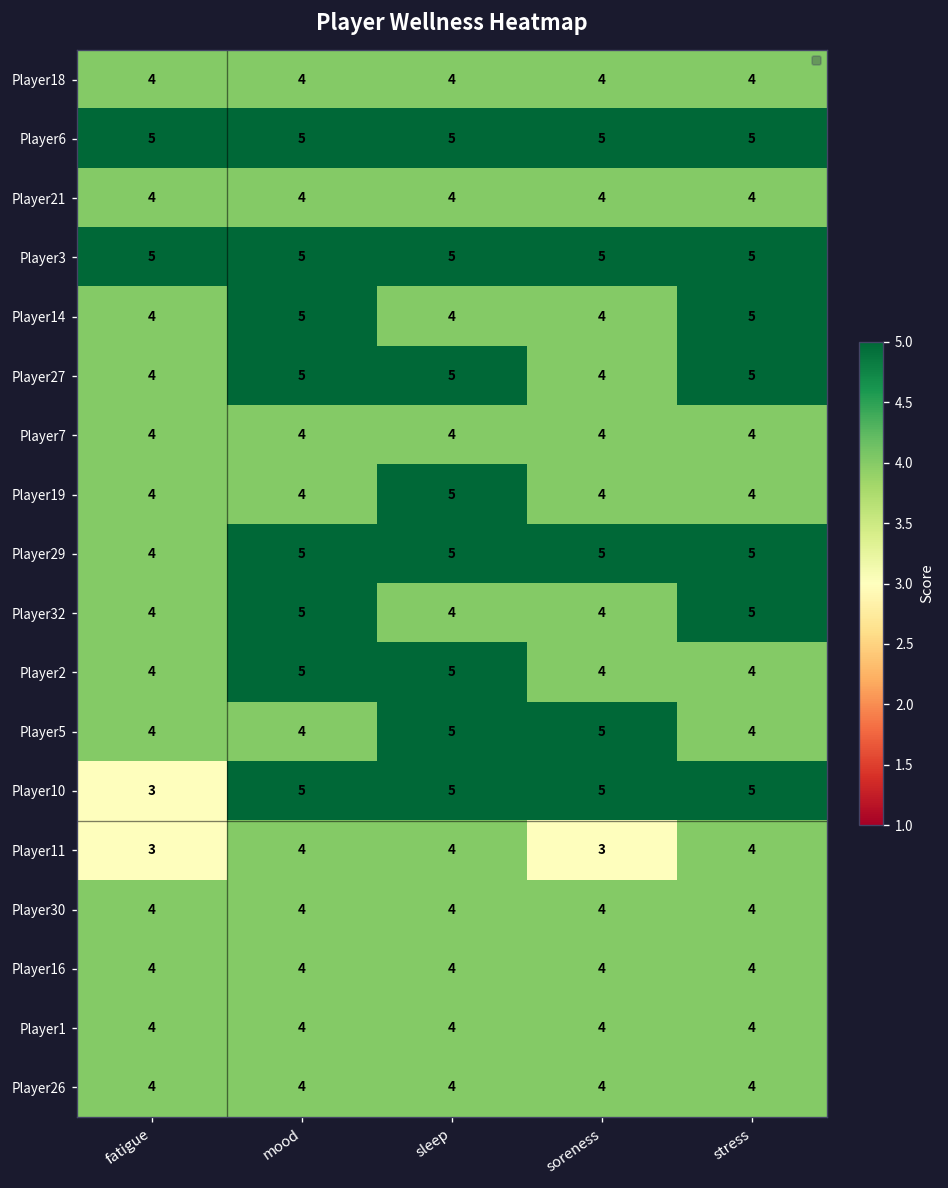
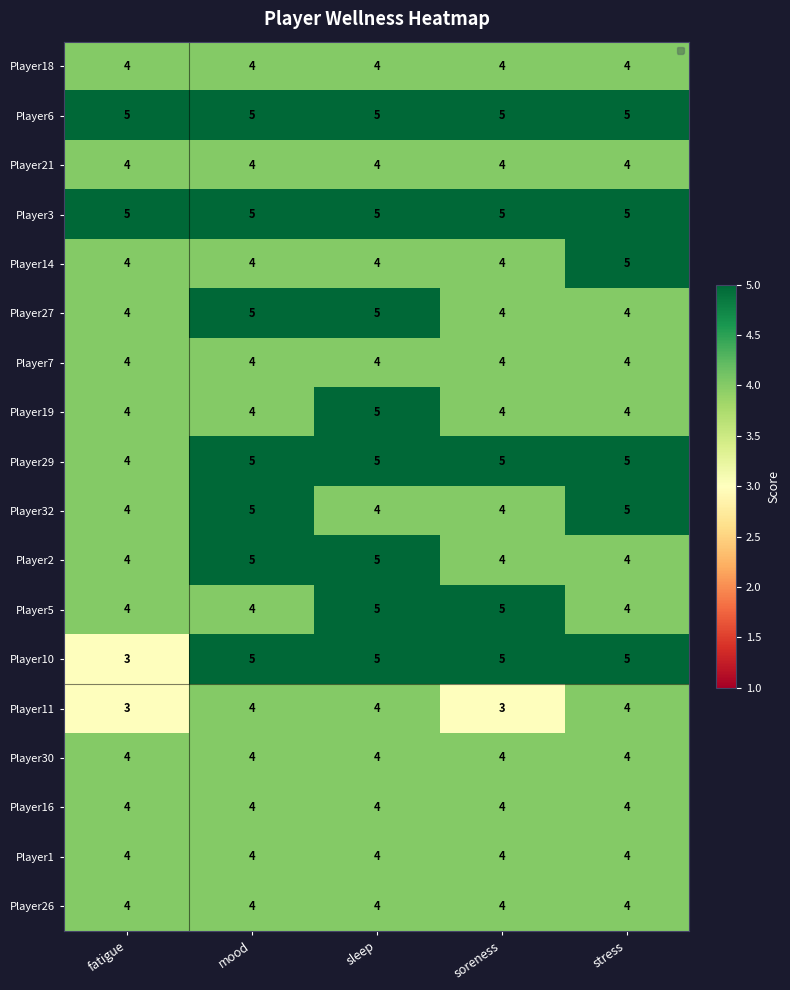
Player14, mood: 5 -> 4
Player27, stress: 5 -> 4
